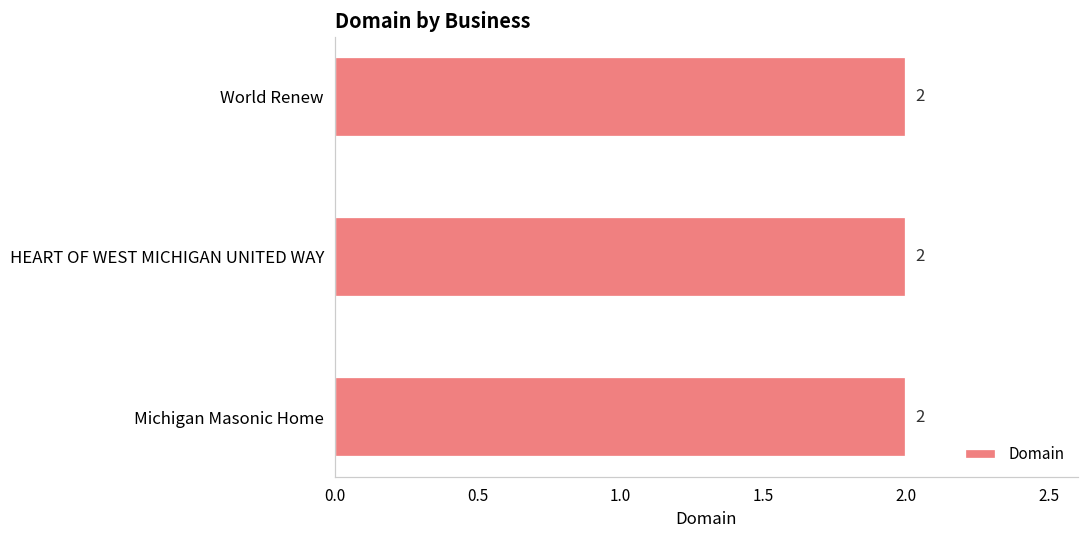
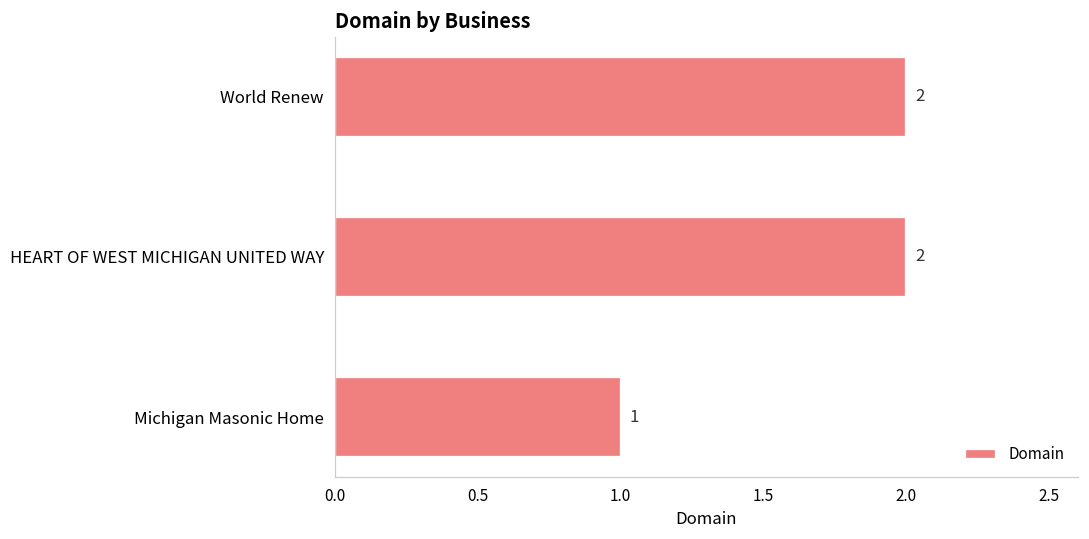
Michigan Masonic Home: 2 -> 1
